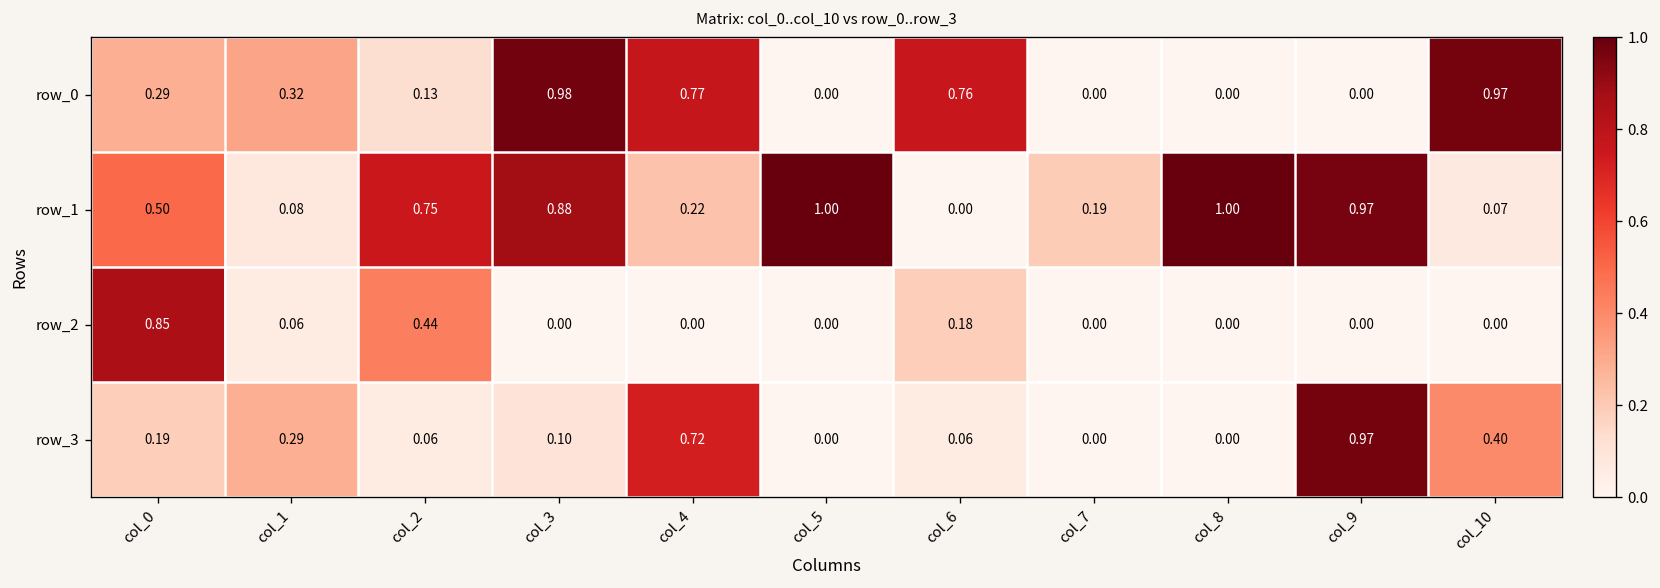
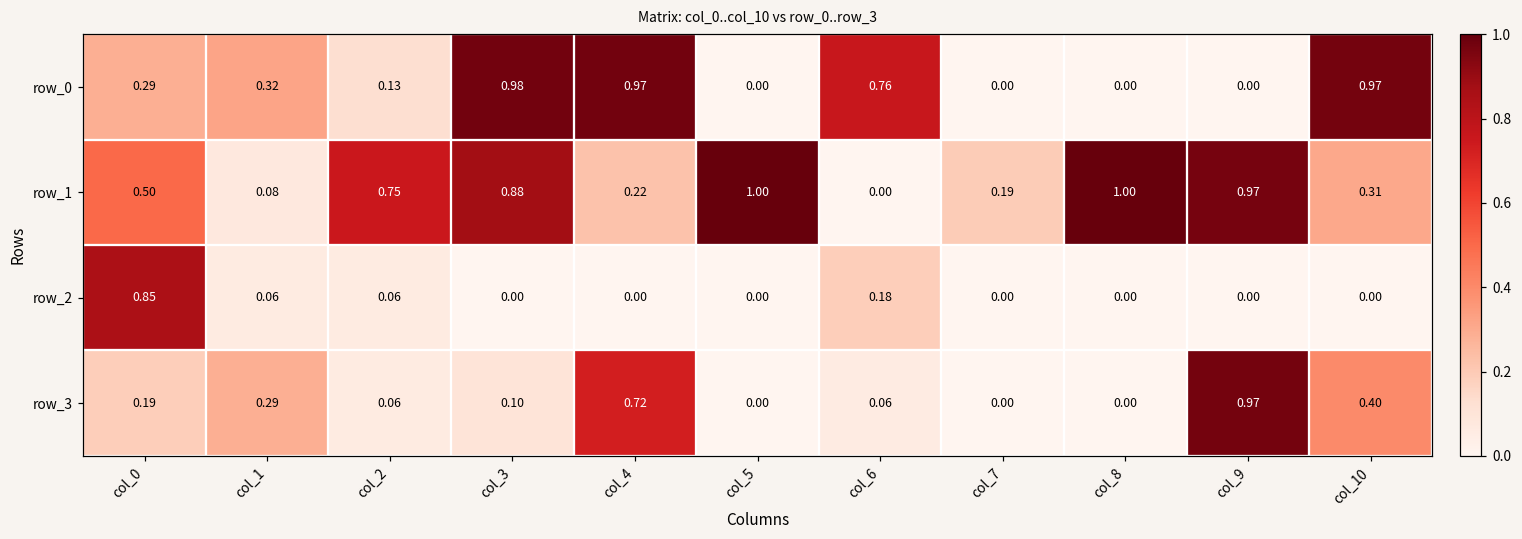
row_0, col_4: 0.77 -> 0.97
row_1, col_10: 0.07 -> 0.31
row_2, col_2: 0.44 -> 0.06
